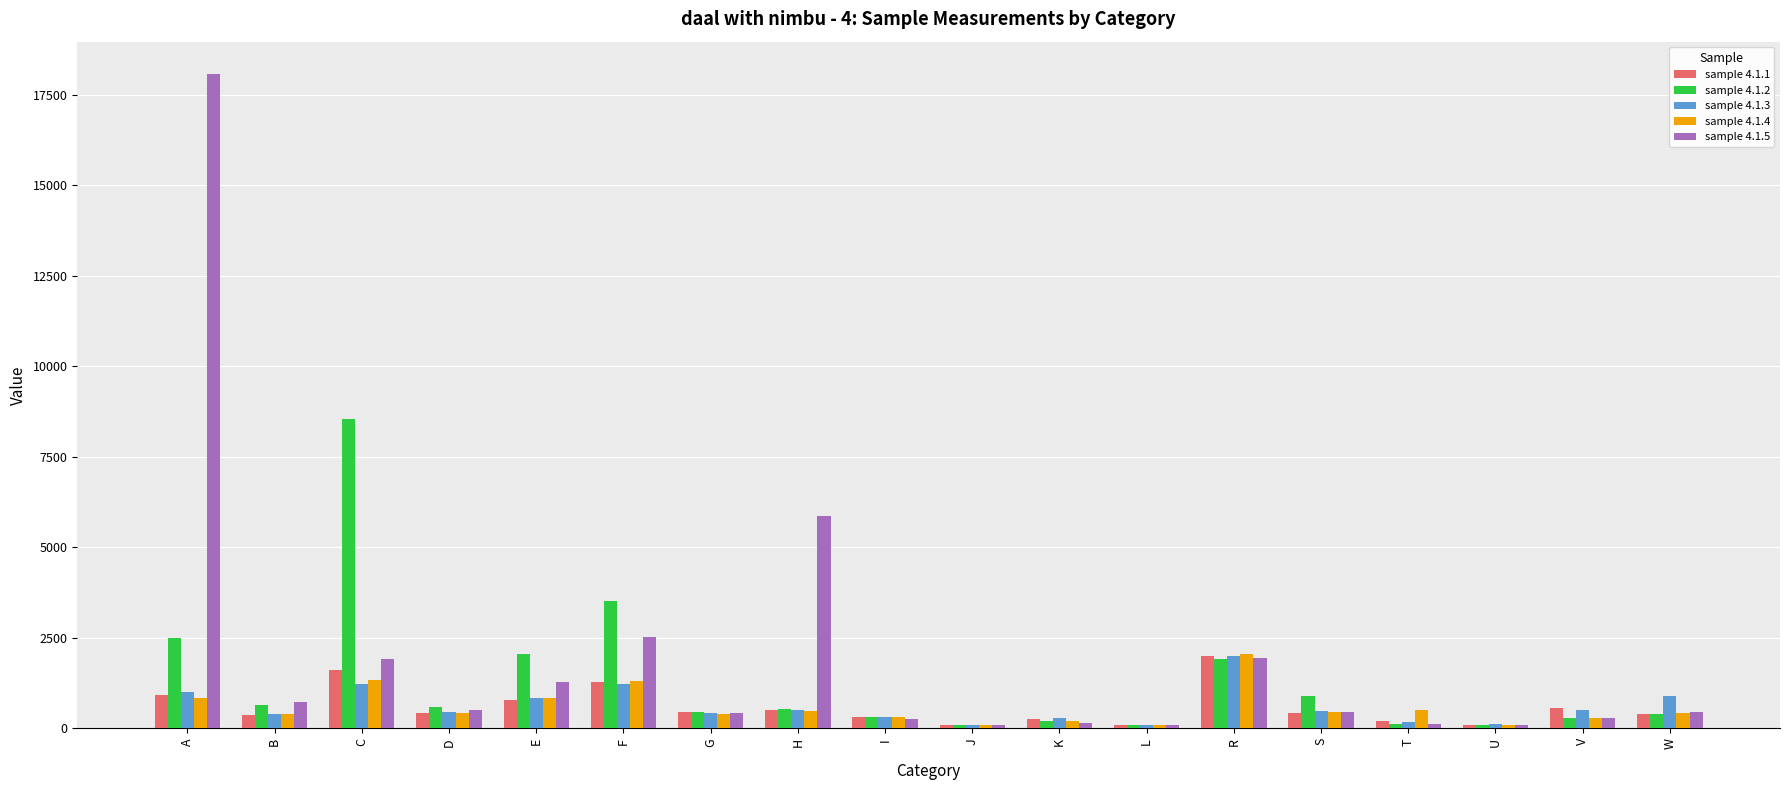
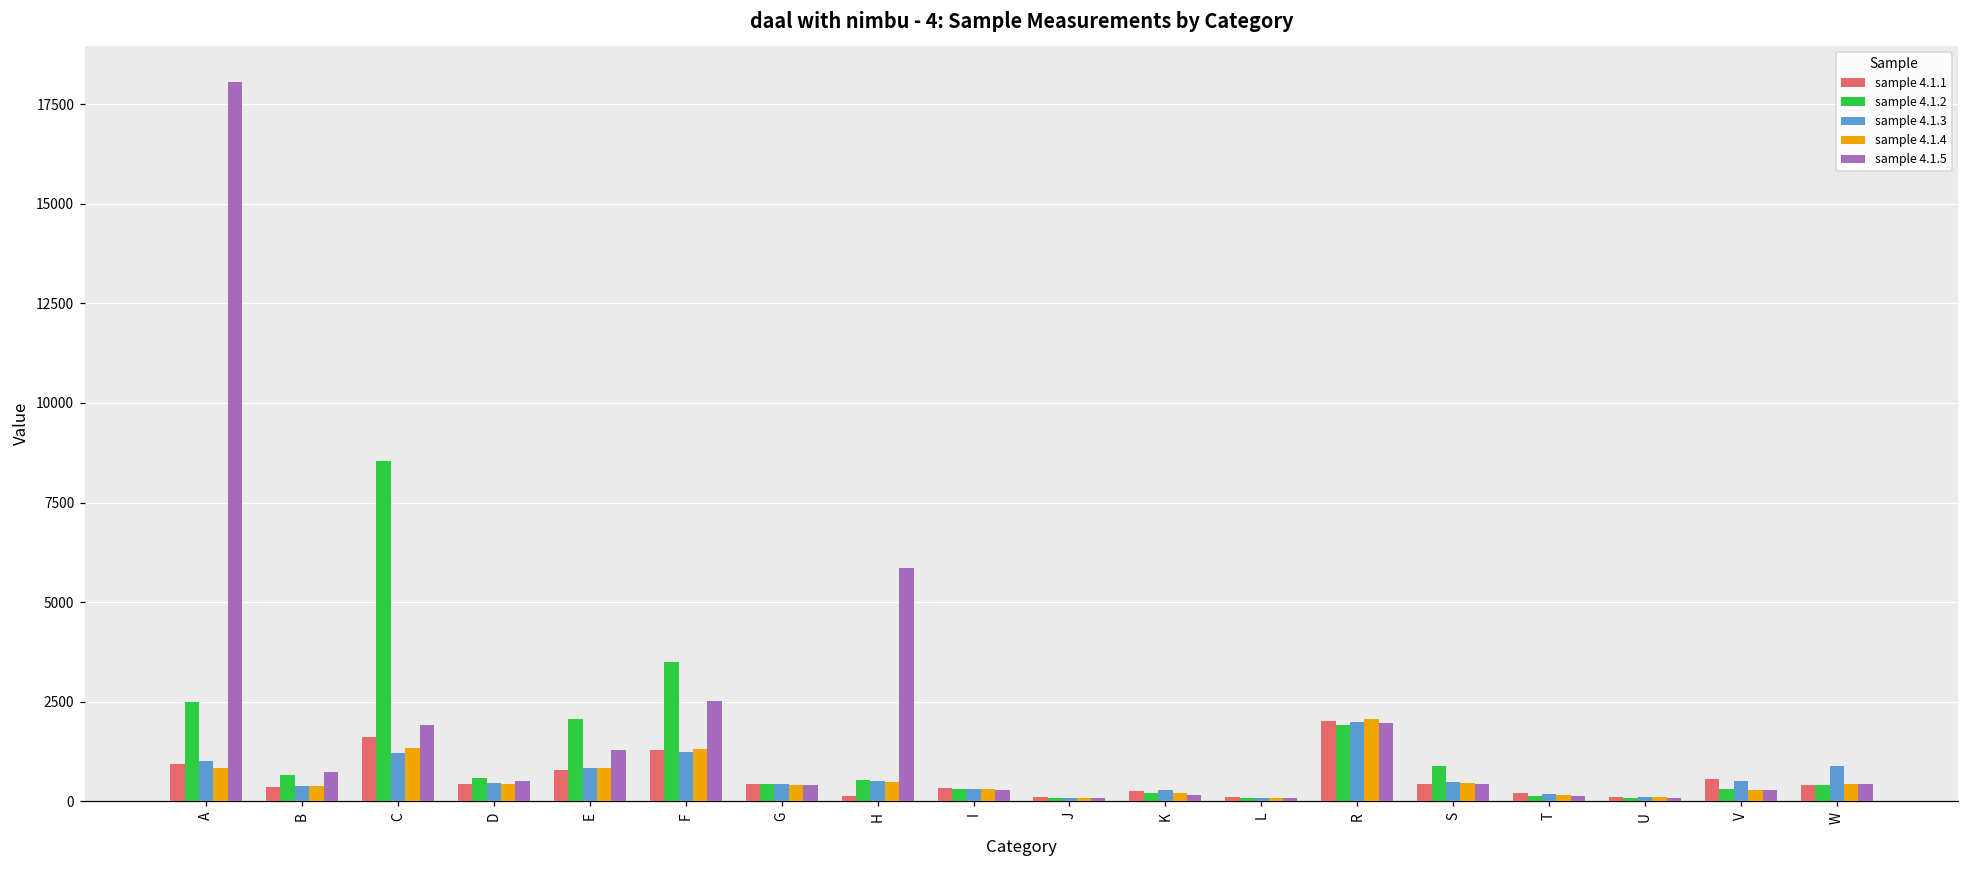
sample 4.1.1, H: 500 -> 100
sample 4.1.4, T: 500 -> 100
